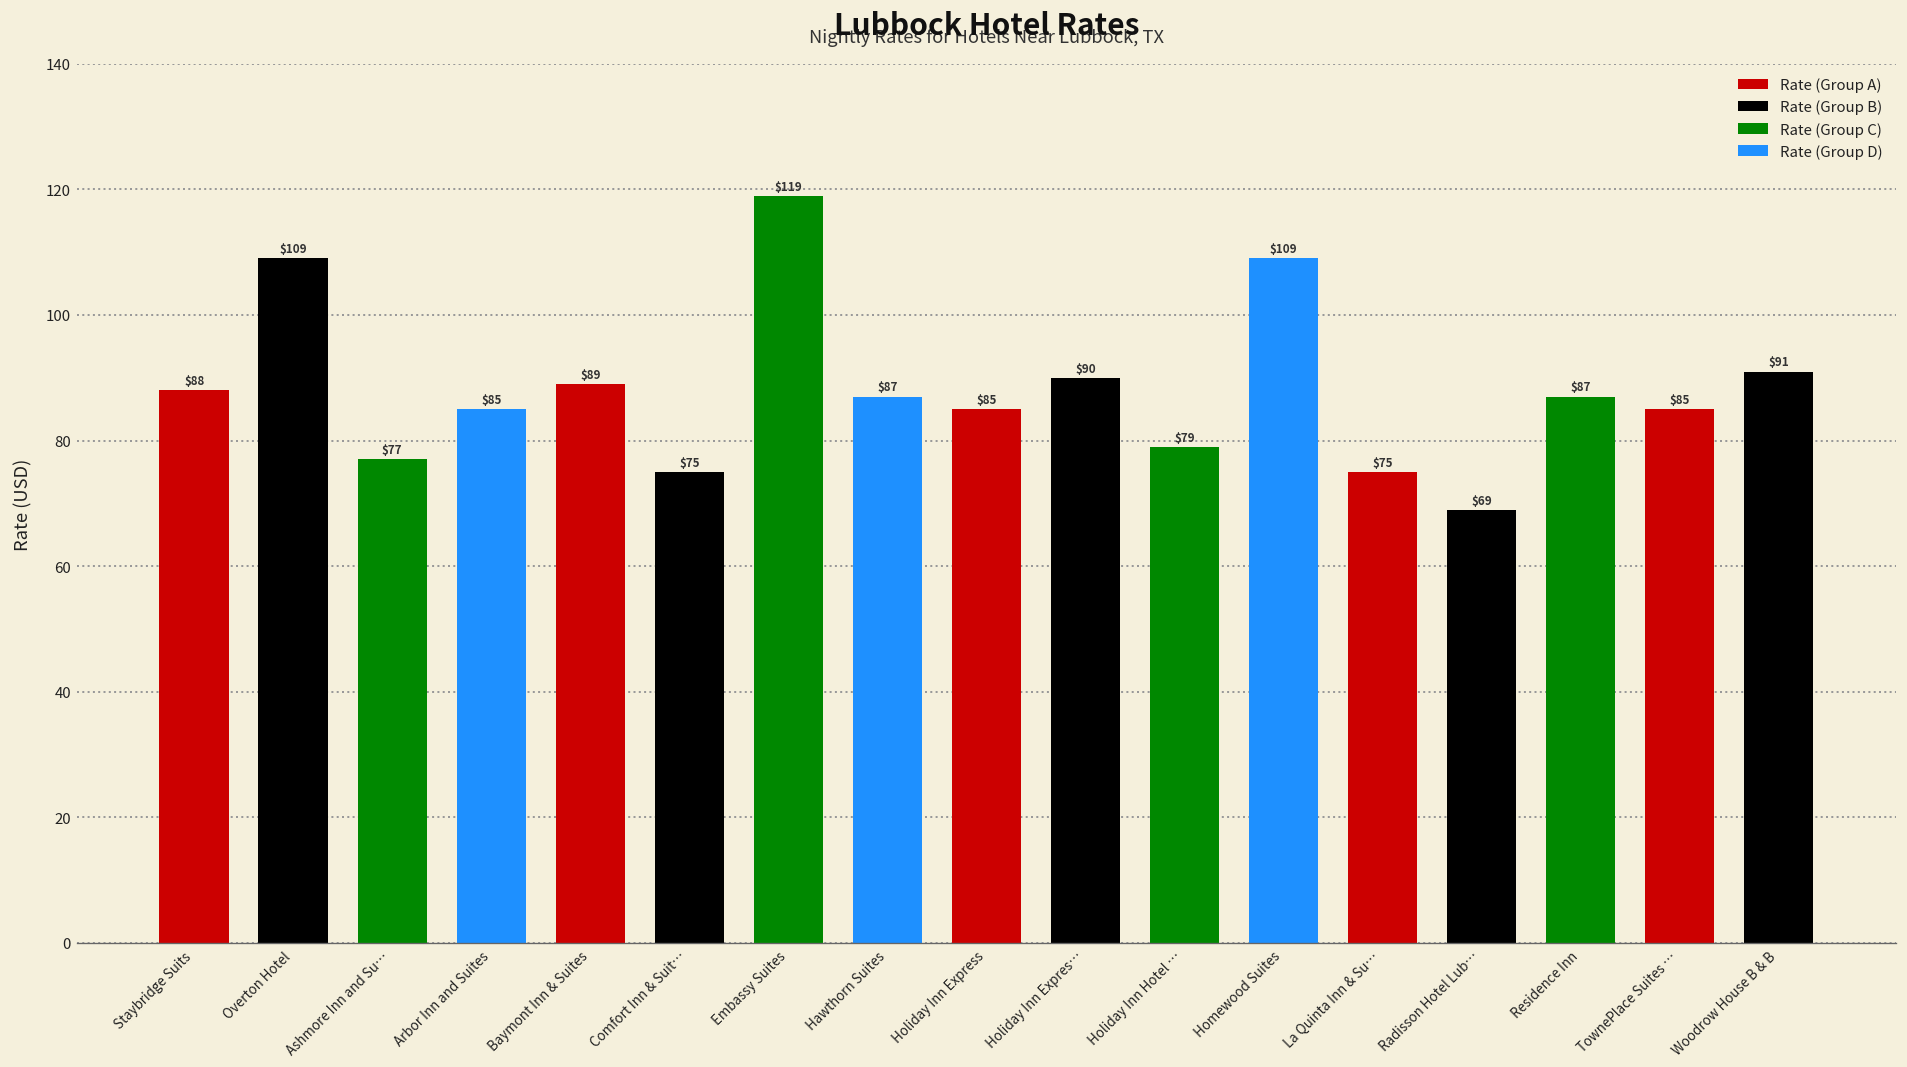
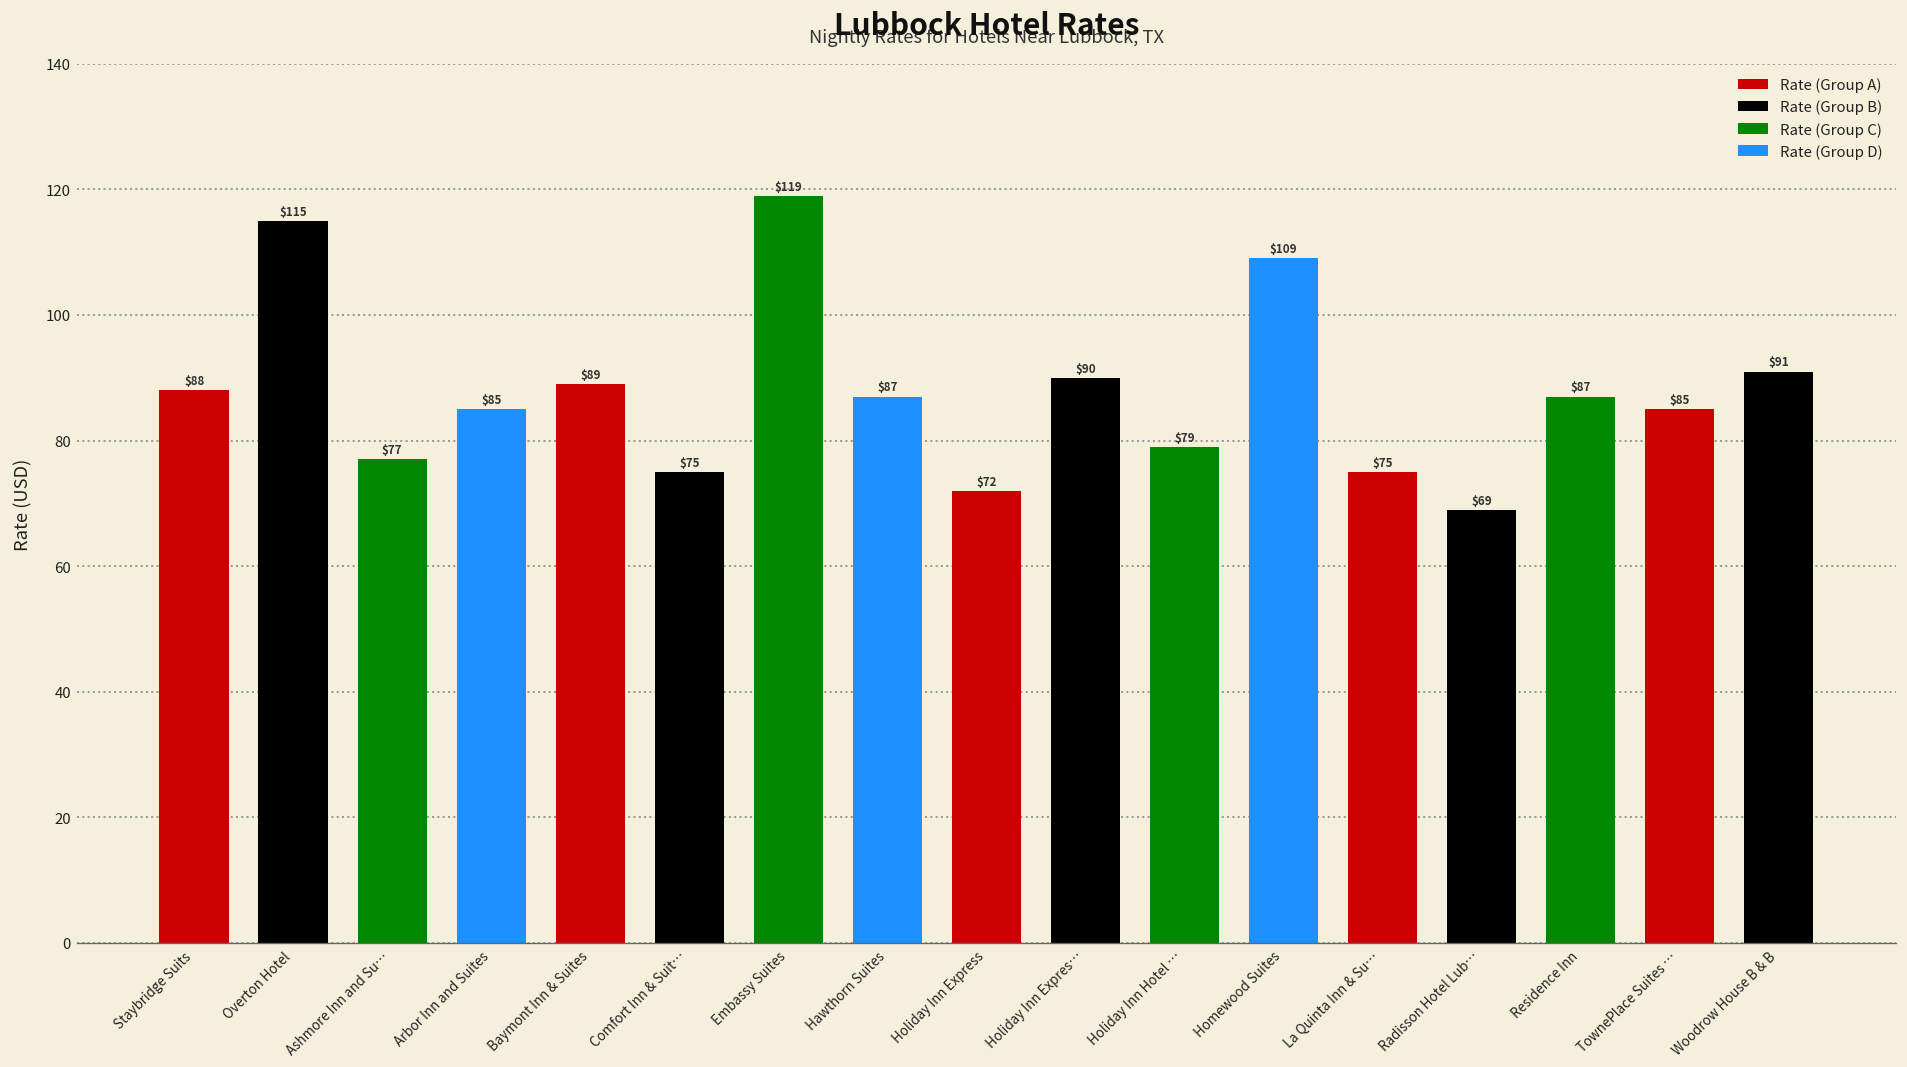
Overton Hotel: $109 -> $115
Holiday Inn Express: $85 -> $72
